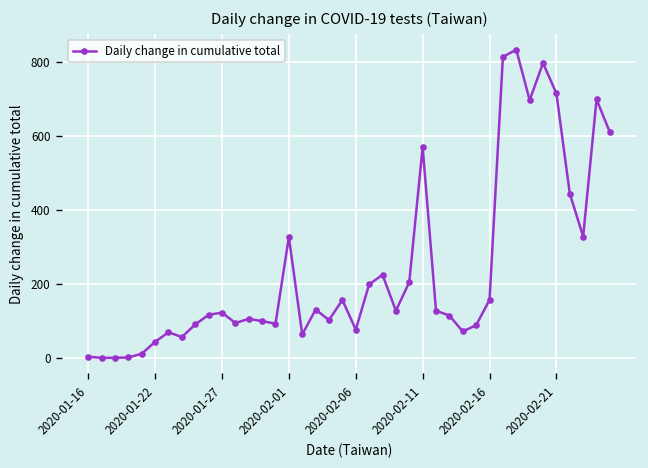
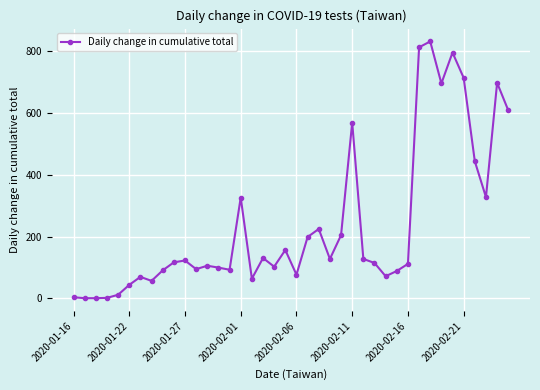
2020-02-16: 160 -> 110
